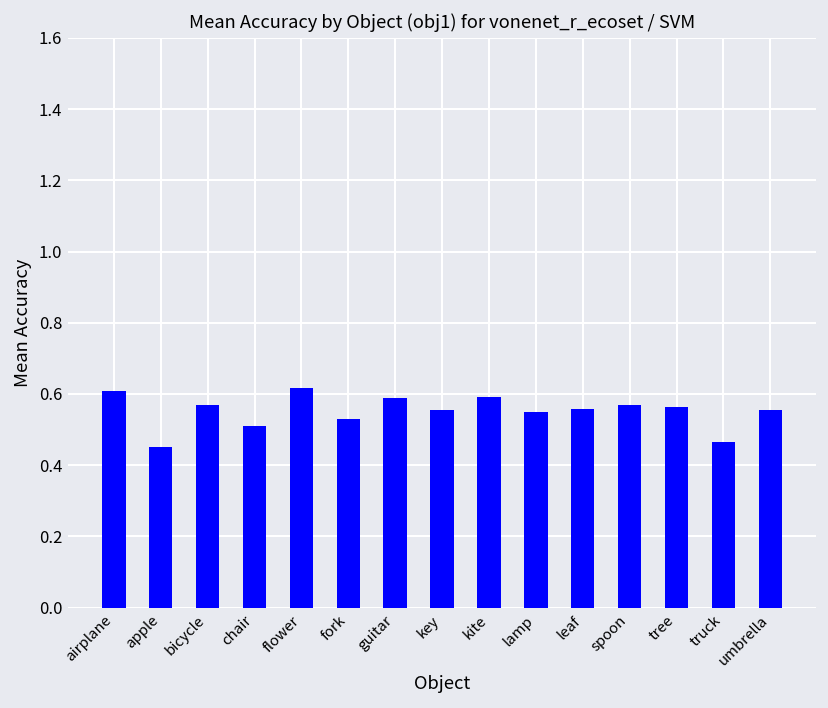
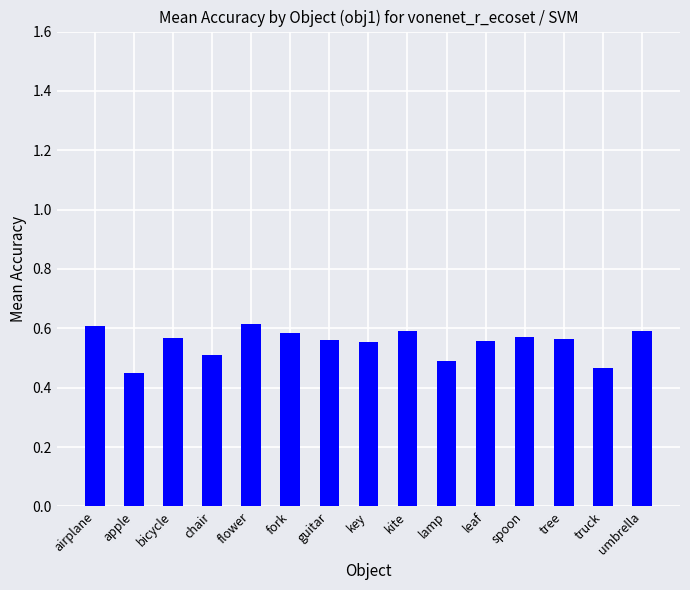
fork: 0.53 -> 0.58
guitar: 0.59 -> 0.56
lamp: 0.55 -> 0.49
umbrella: 0.55 -> 0.59
